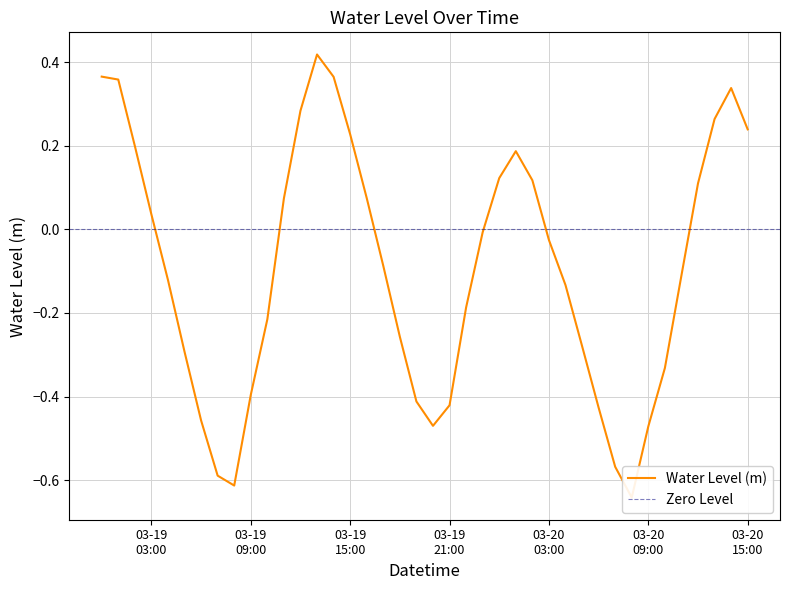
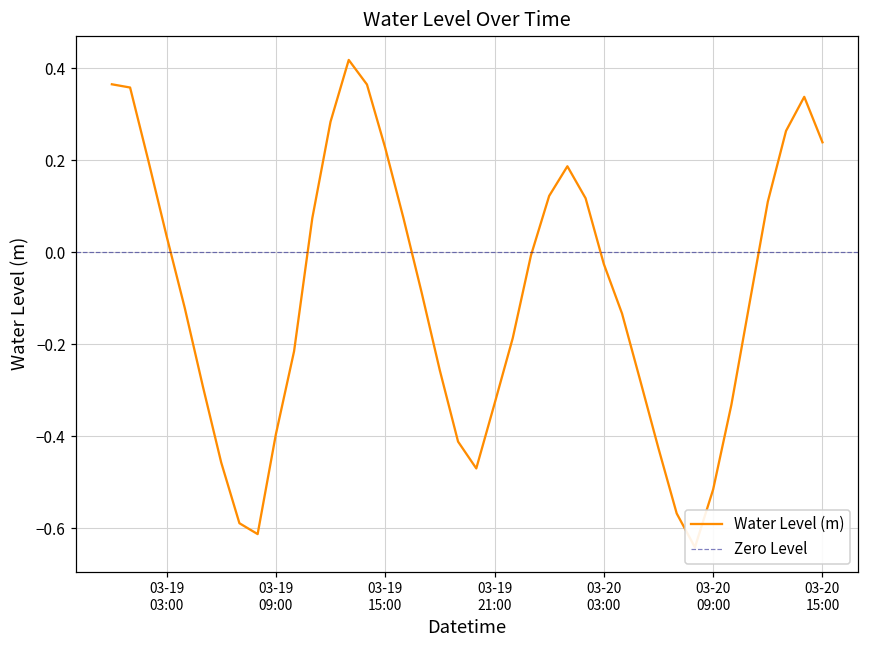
03-19 21:00: -0.42 -> -0.33
03-20 09:00: -0.47 -> -0.52
